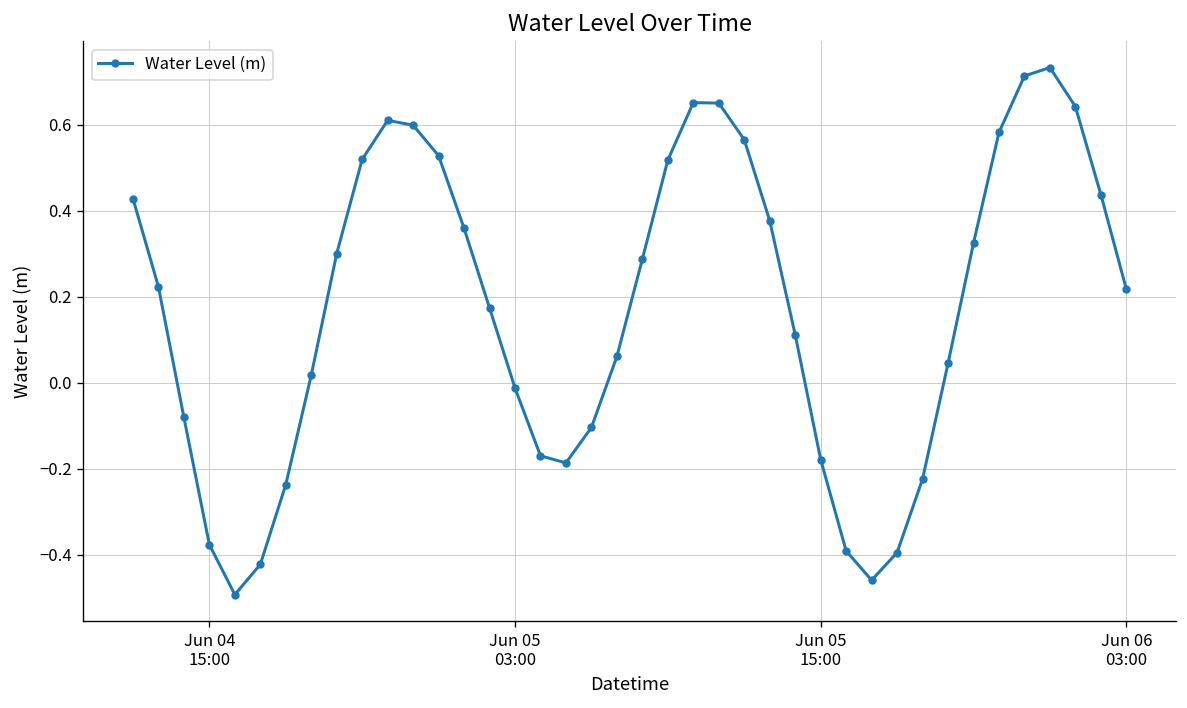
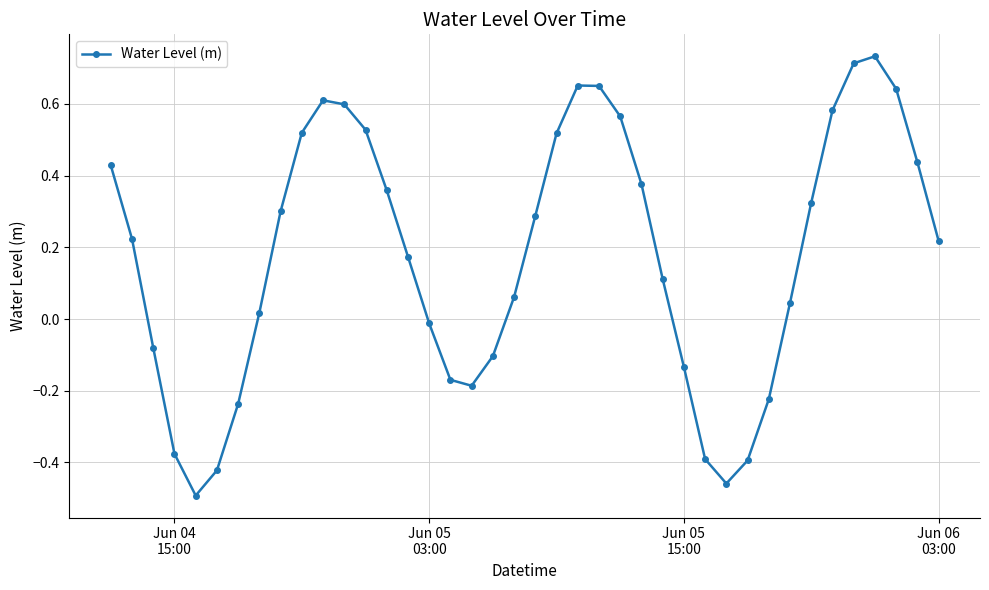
Jun 05 15:00: -0.18 -> -0.13
